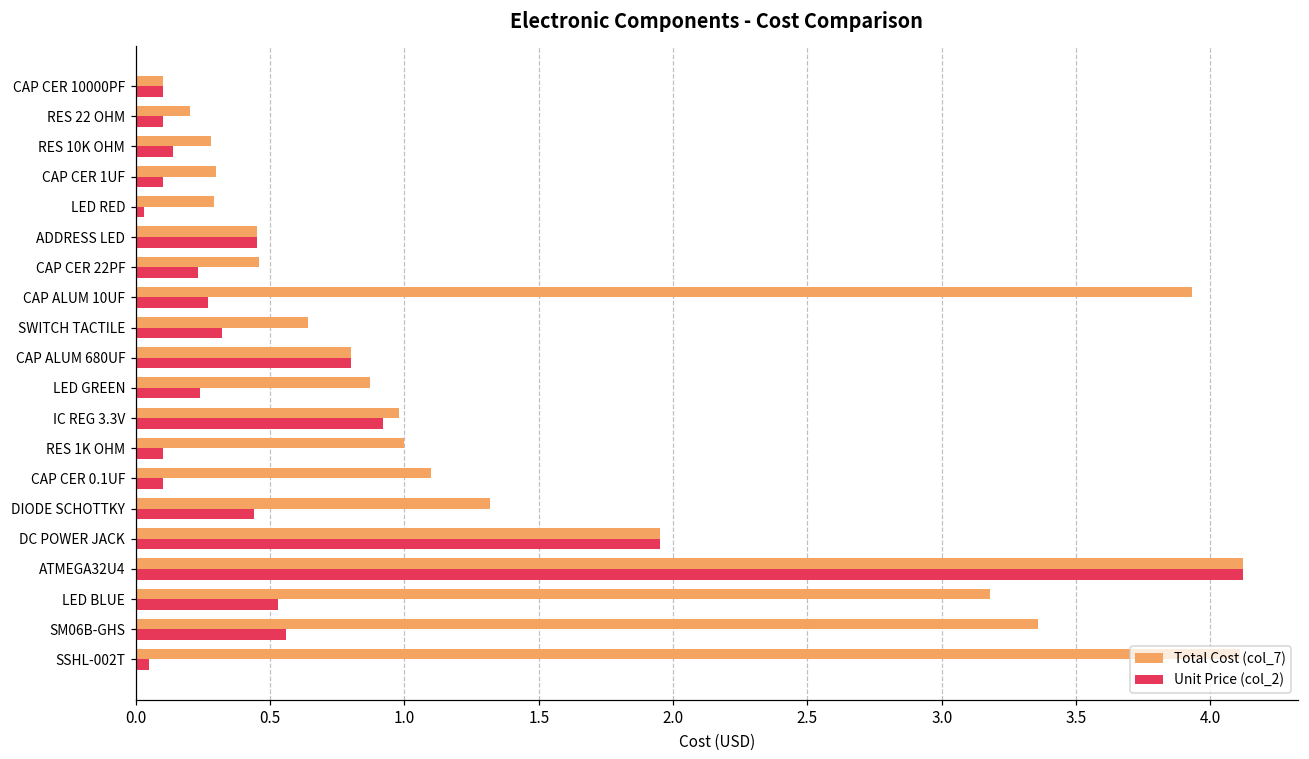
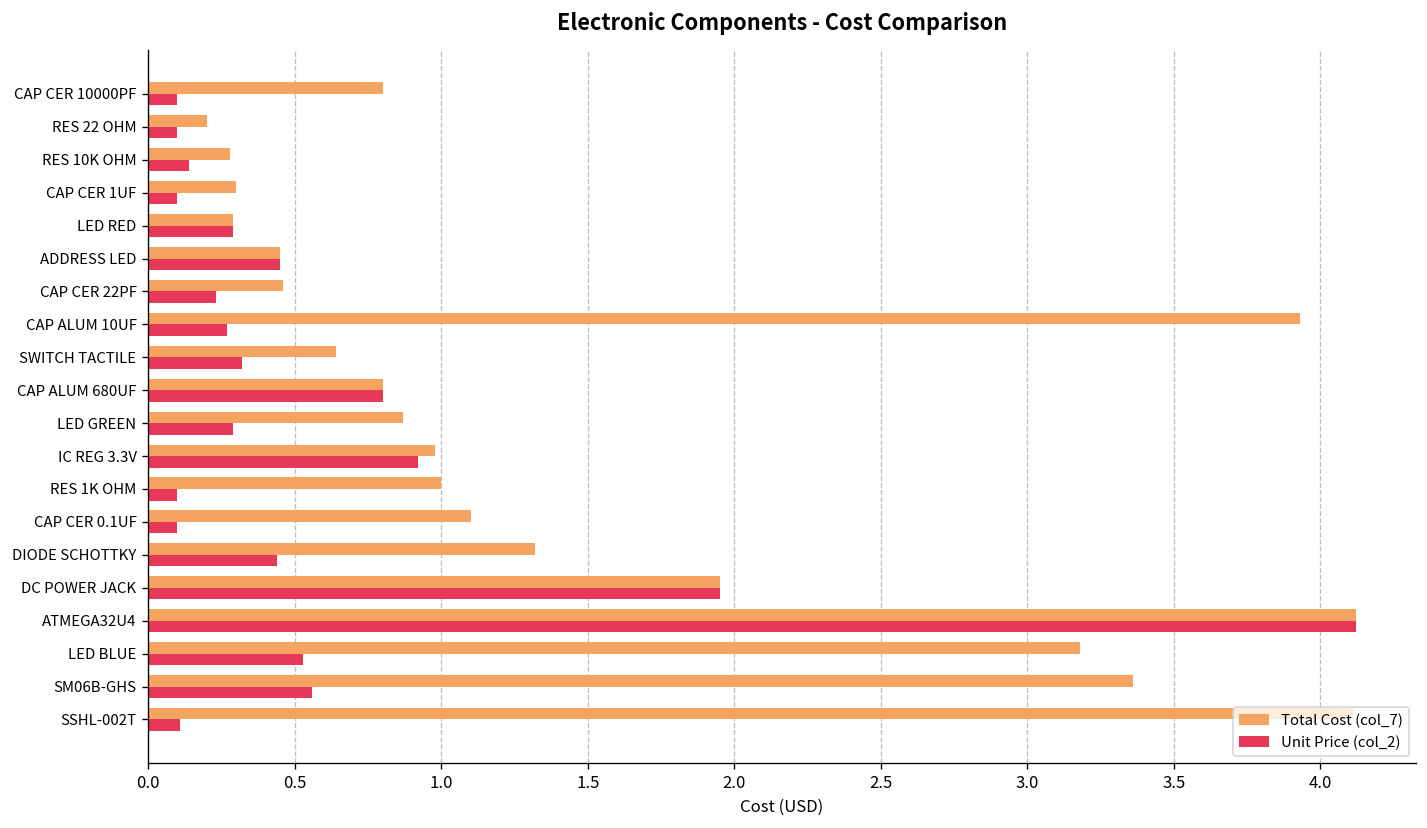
Total Cost (col_7), CAP CER 10000PF: 0.1 -> 0.8
Unit Price (col_2), LED RED: 0.03 -> 0.29
Unit Price (col_2), LED GREEN: 0.24 -> 0.29
Unit Price (col_2), SSHL-002T: 0.05 -> 0.11
